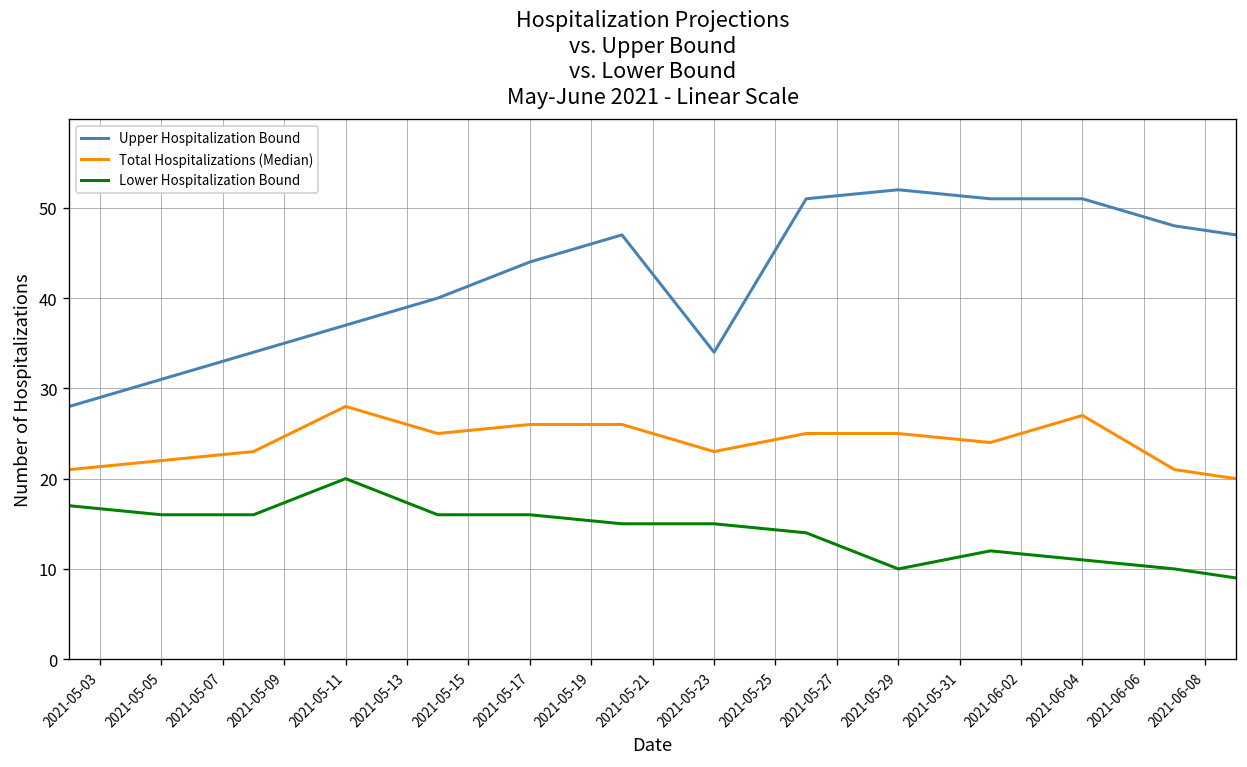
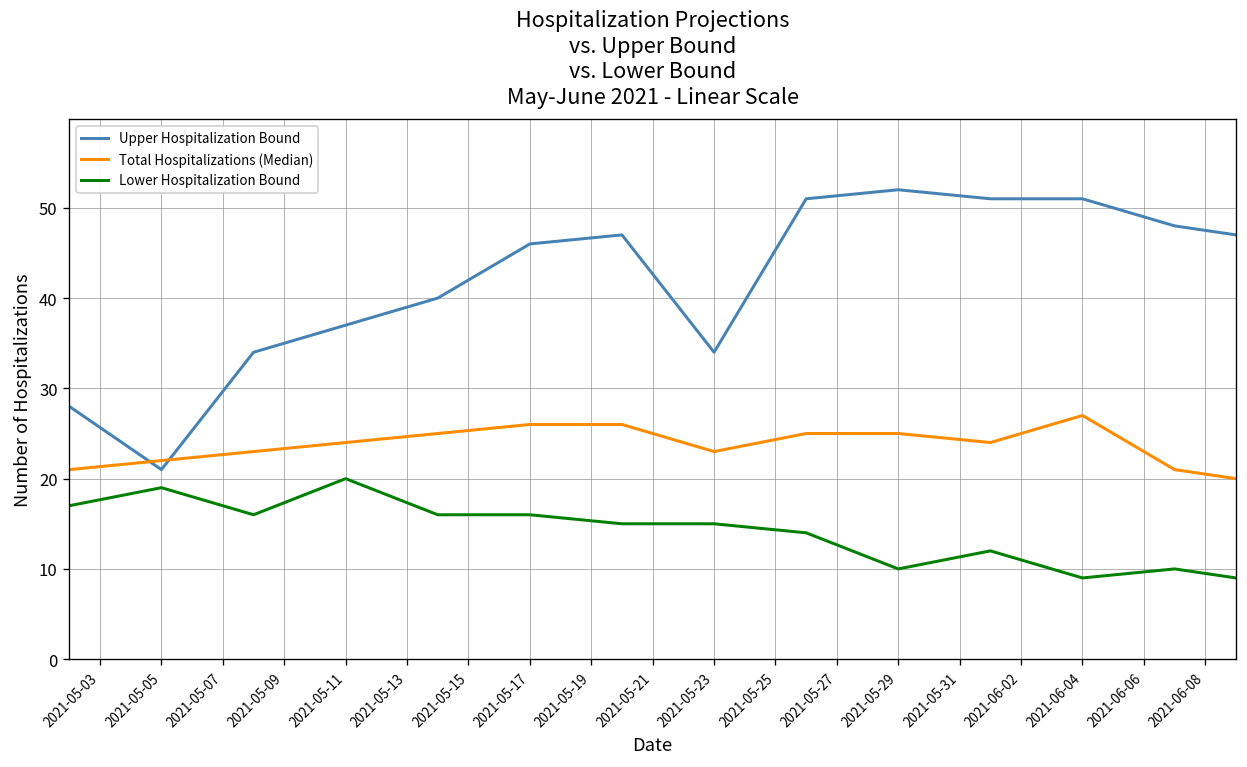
Upper Hospitalization Bound, 2021-05-05: 31 -> 21
Lower Hospitalization Bound, 2021-05-05: 16 -> 19
Total Hospitalizations (Median), 2021-05-11: 28 -> 24
Upper Hospitalization Bound, 2021-05-17: 44 -> 46
Lower Hospitalization Bound, 2021-06-04: 11 -> 9
